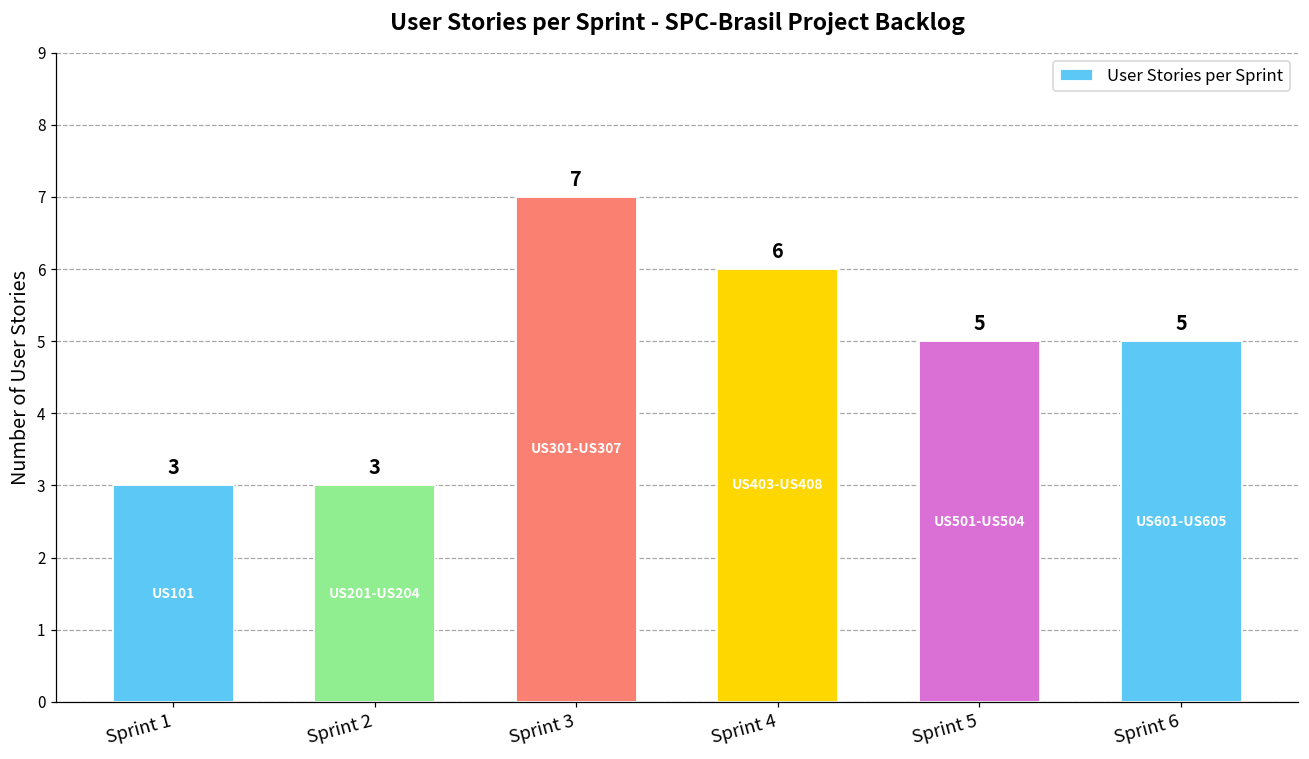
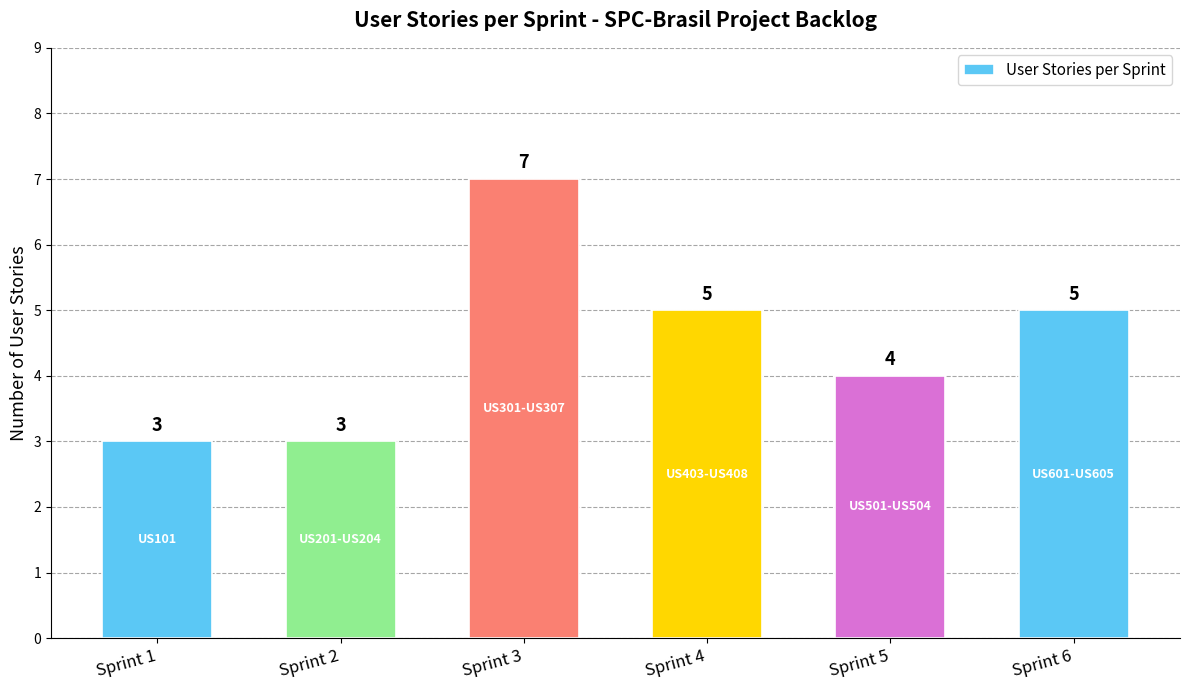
Sprint 4: 6 -> 5
Sprint 5: 5 -> 4
